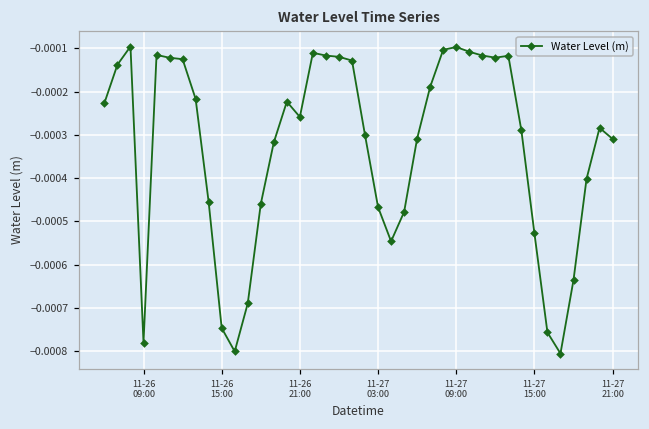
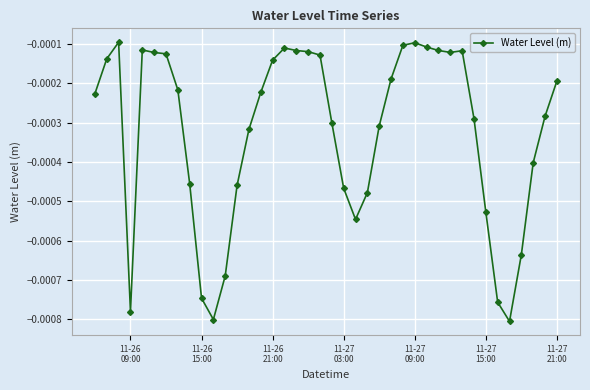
11-26 21:00: -0.00026 -> -0.00014
11-27 21:00: -0.00031 -> -0.00019
